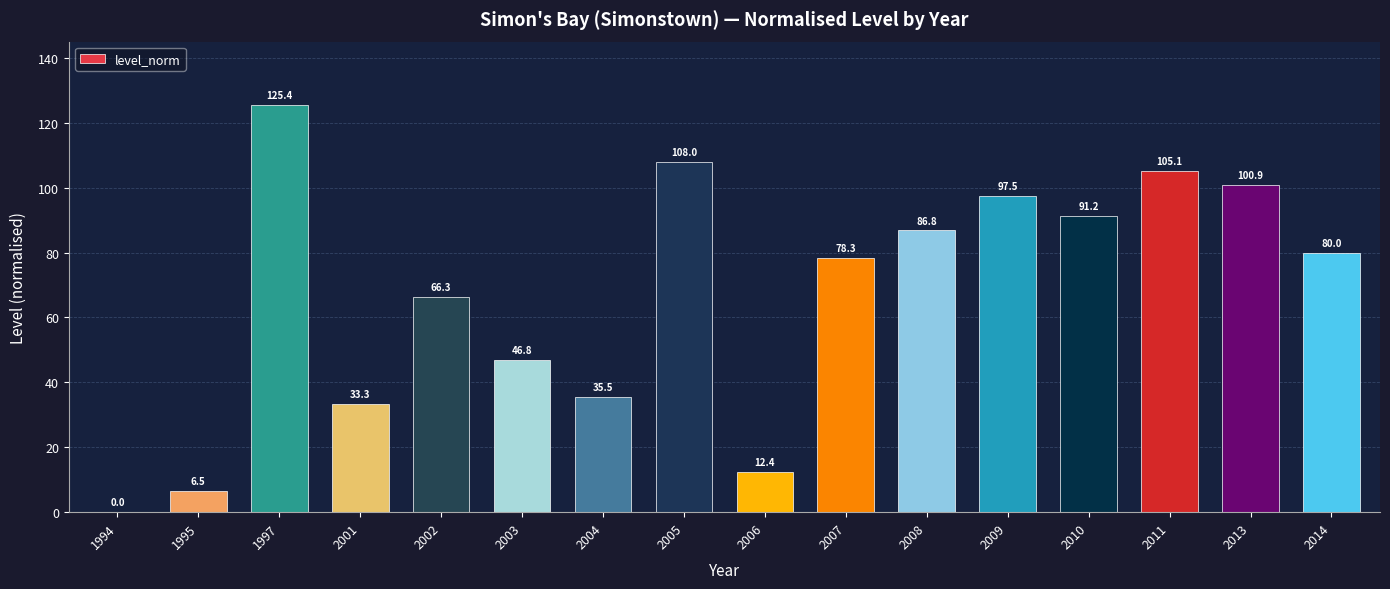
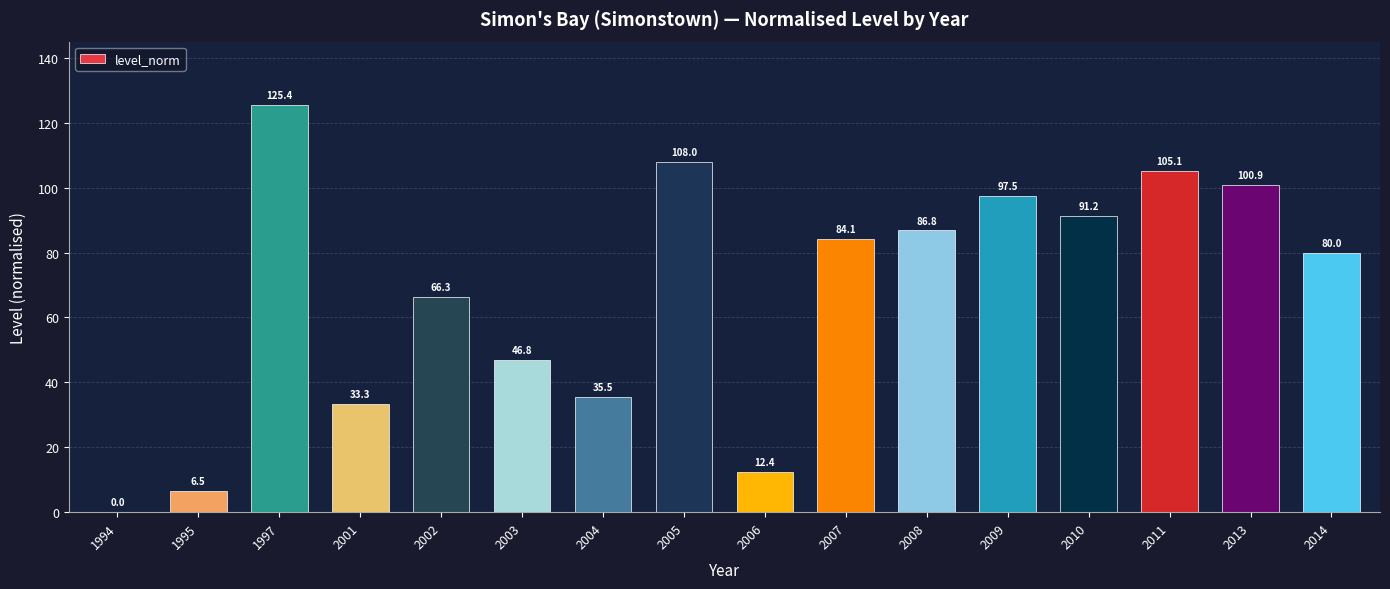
2007: 78.3 -> 84.1
